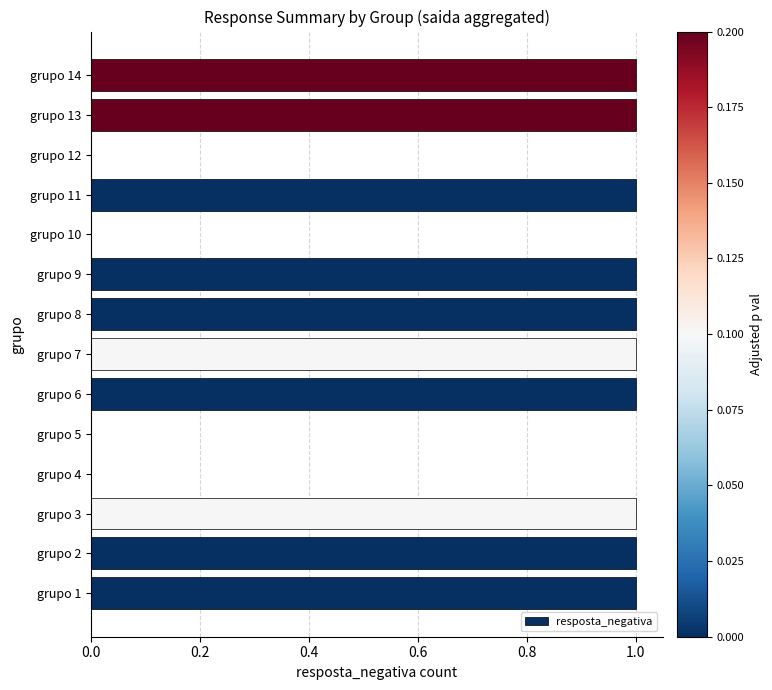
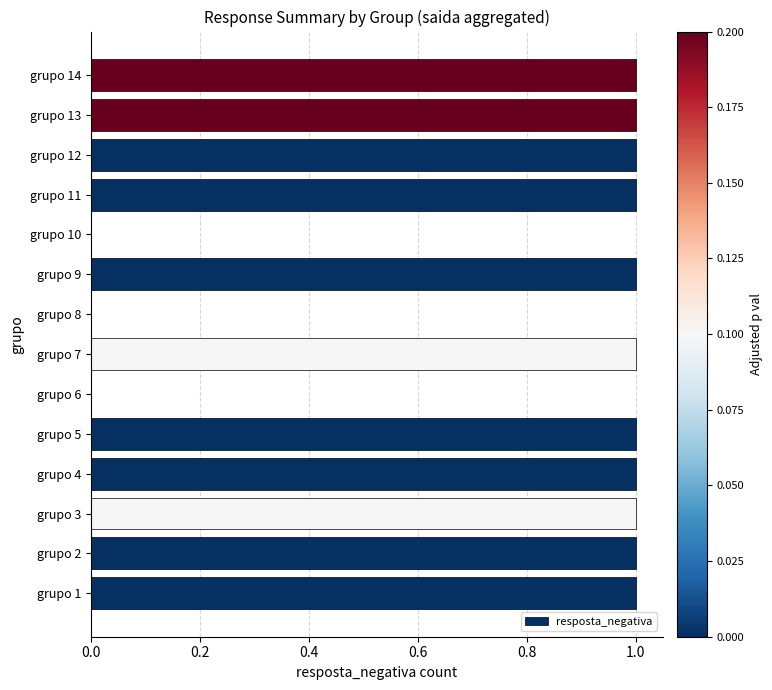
grupo 12: 0 -> 1
grupo 8: 1 -> 0
grupo 6: 1 -> 0
grupo 5: 0 -> 1
grupo 4: 0 -> 1
